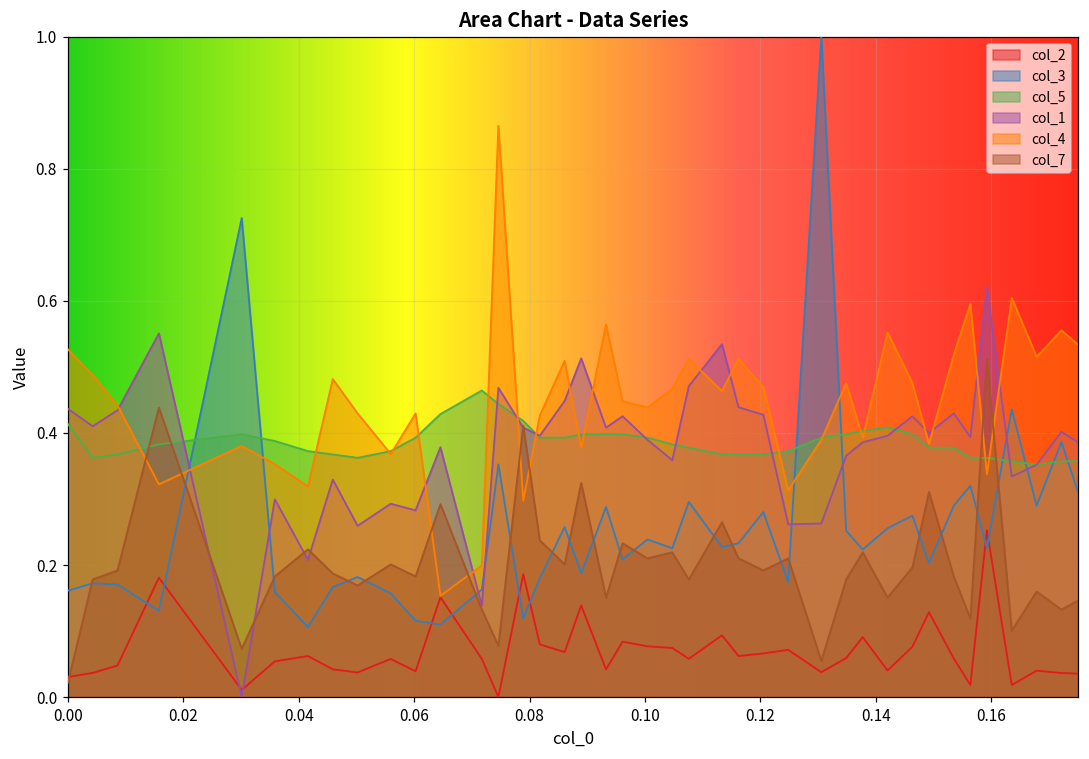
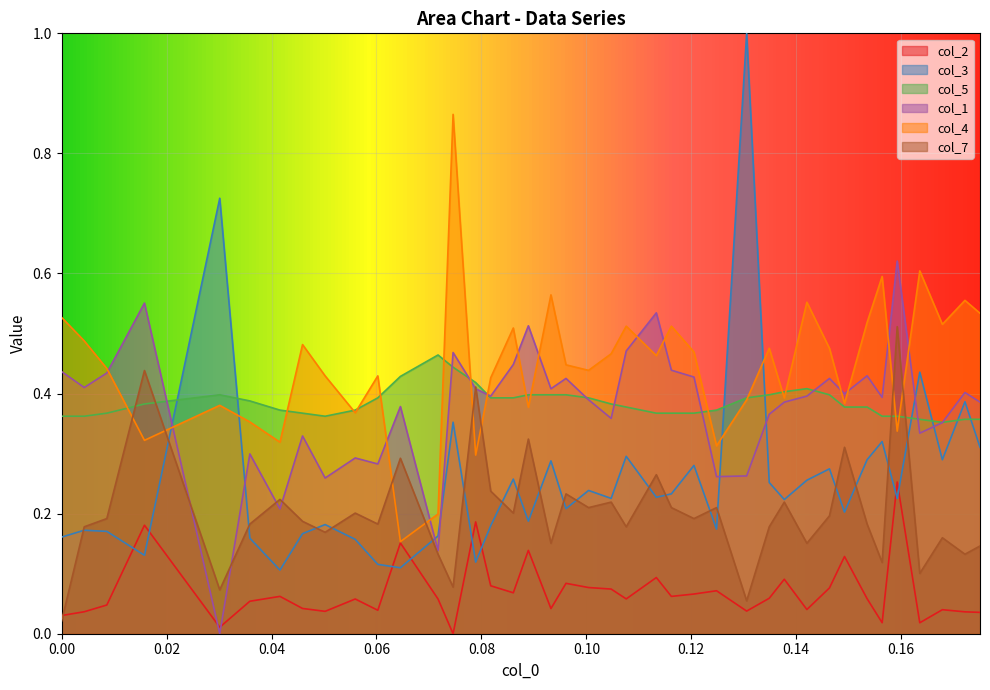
col_5, 0.00: 0.41 -> 0.36
